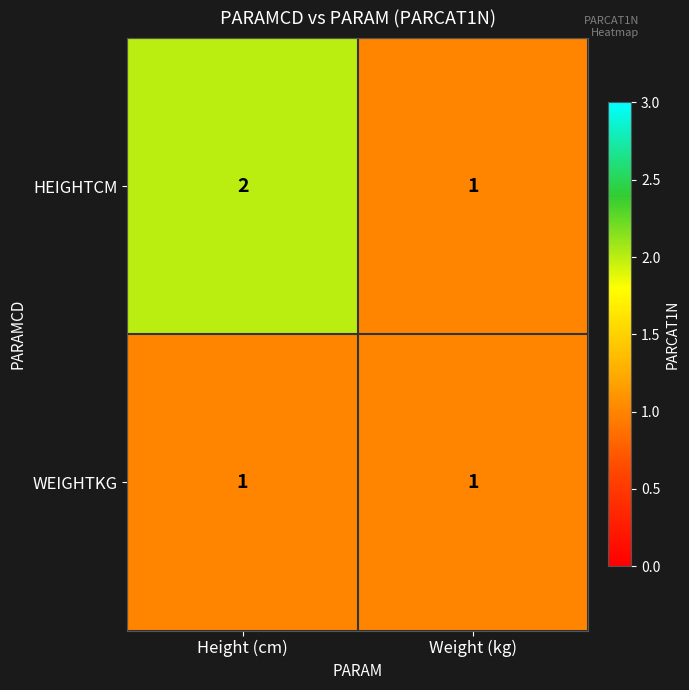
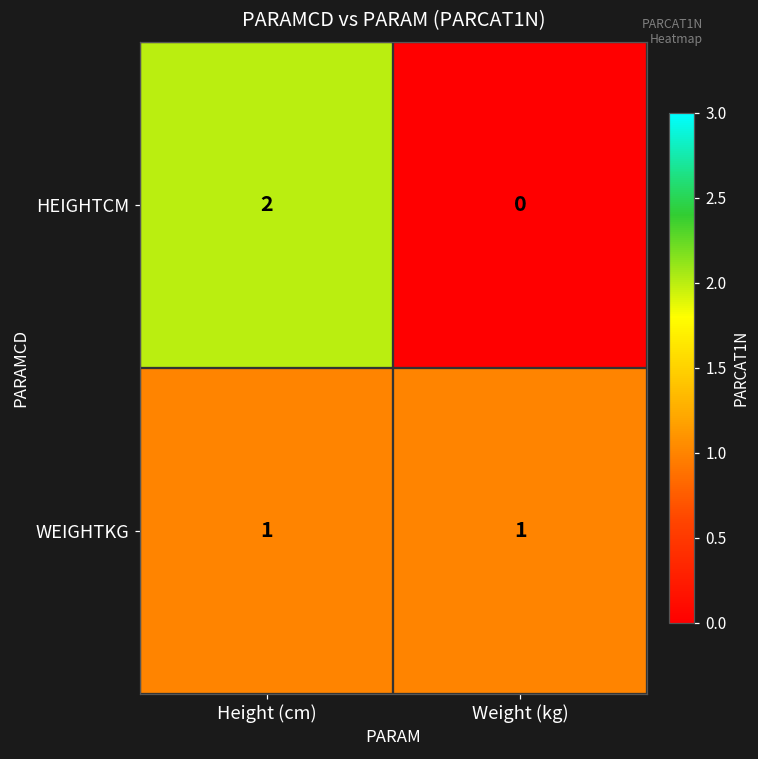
HEIGHTCM, Weight (kg): 1 -> 0
